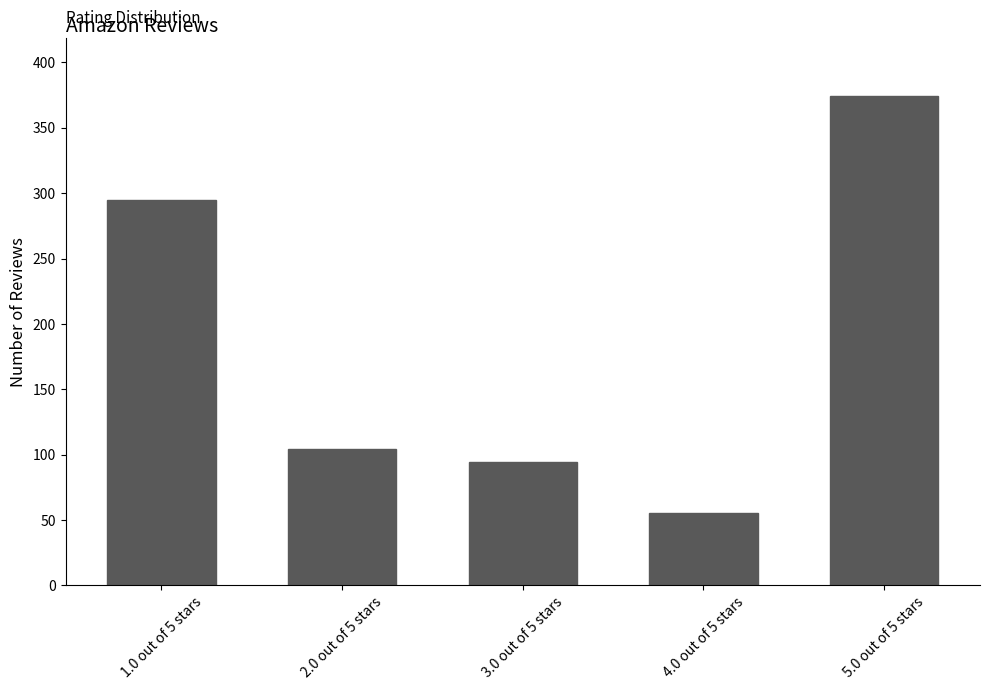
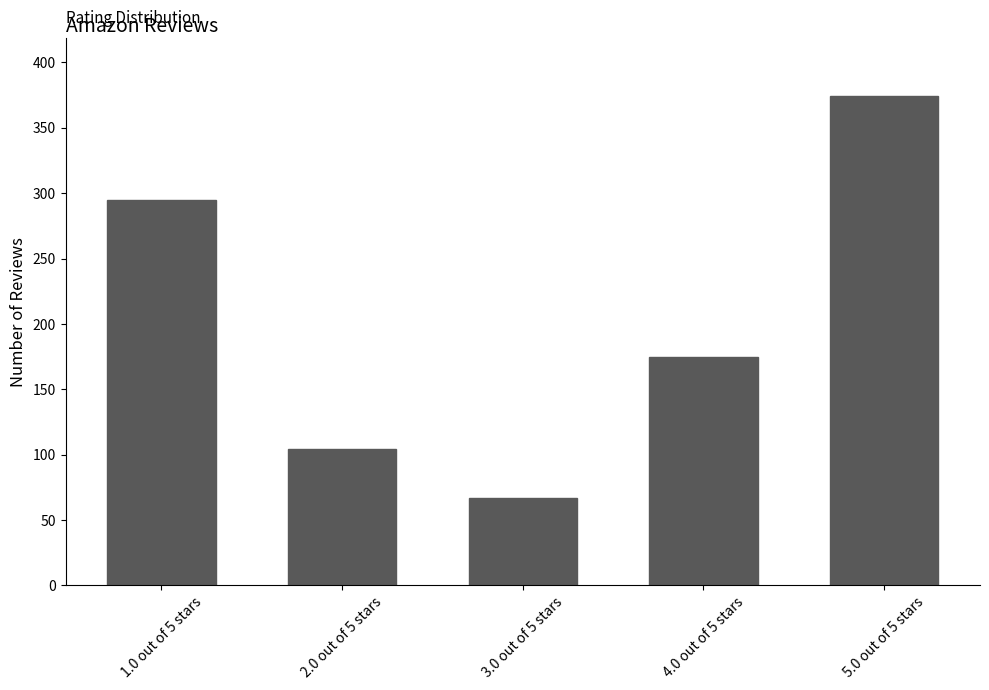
3.0 out of 5 stars: 94 -> 67
4.0 out of 5 stars: 55 -> 175
